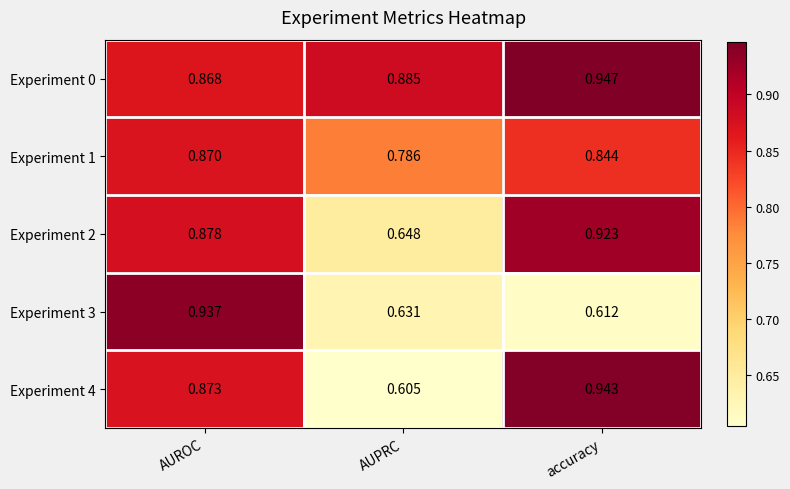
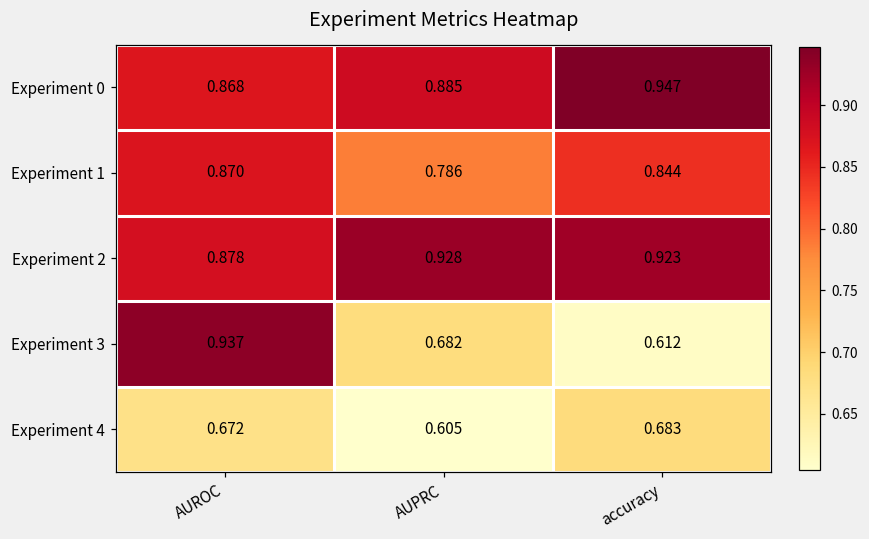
Experiment 2, AUPRC: 0.648 -> 0.928
Experiment 3, AUPRC: 0.631 -> 0.682
Experiment 4, AUROC: 0.873 -> 0.672
Experiment 4, accuracy: 0.943 -> 0.683
